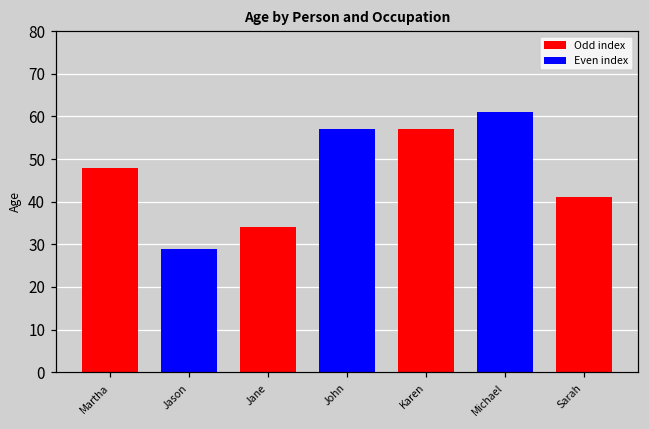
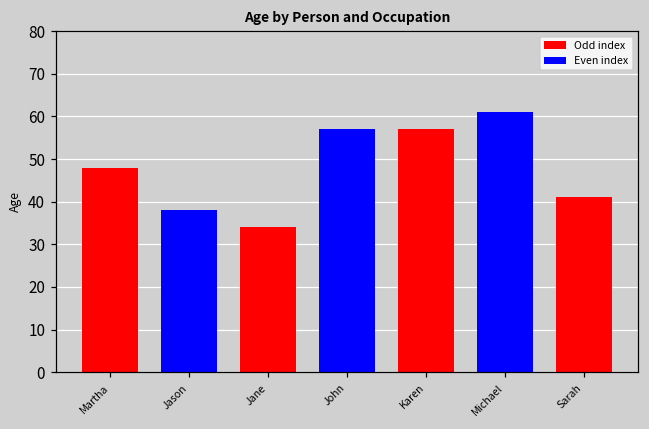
Jason: 29 -> 38
